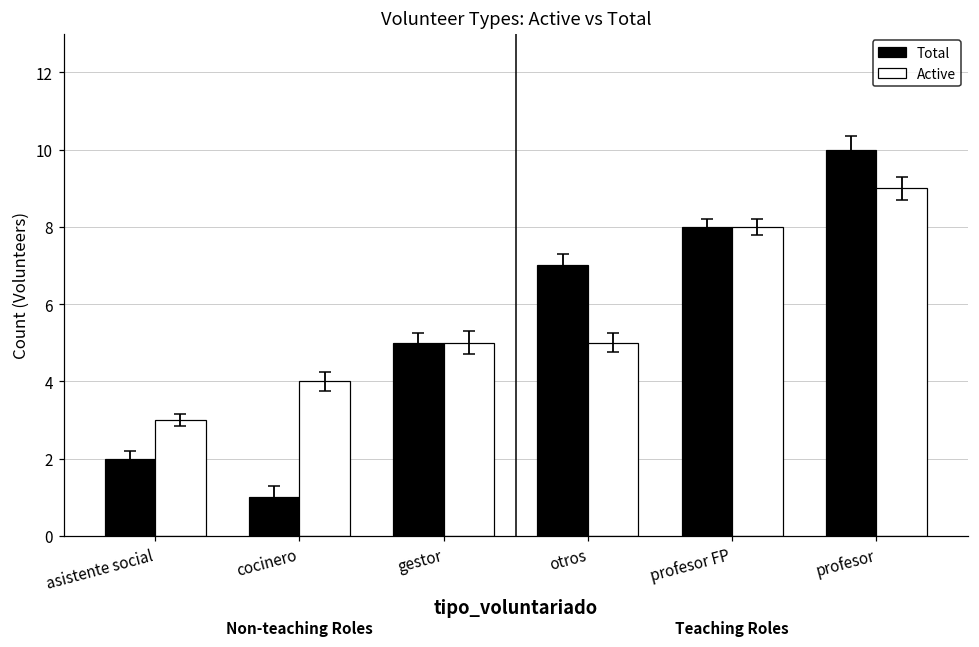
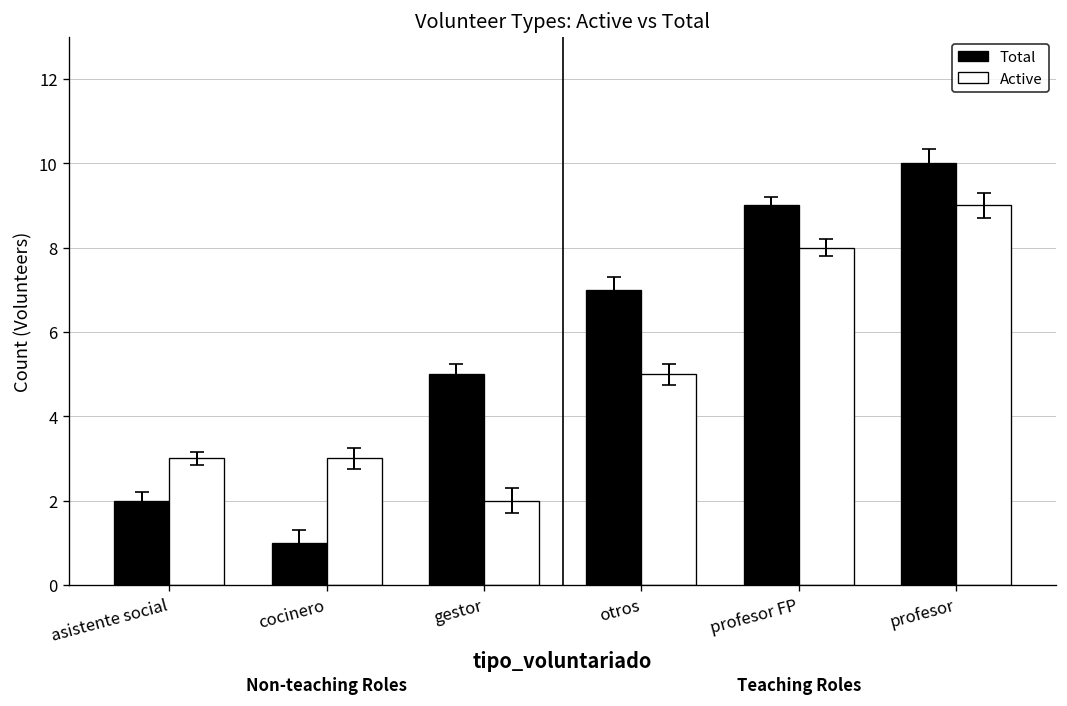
Active, cocinero: 4 -> 3
Active, gestor: 5 -> 2
Total, profesor FP: 8 -> 9
